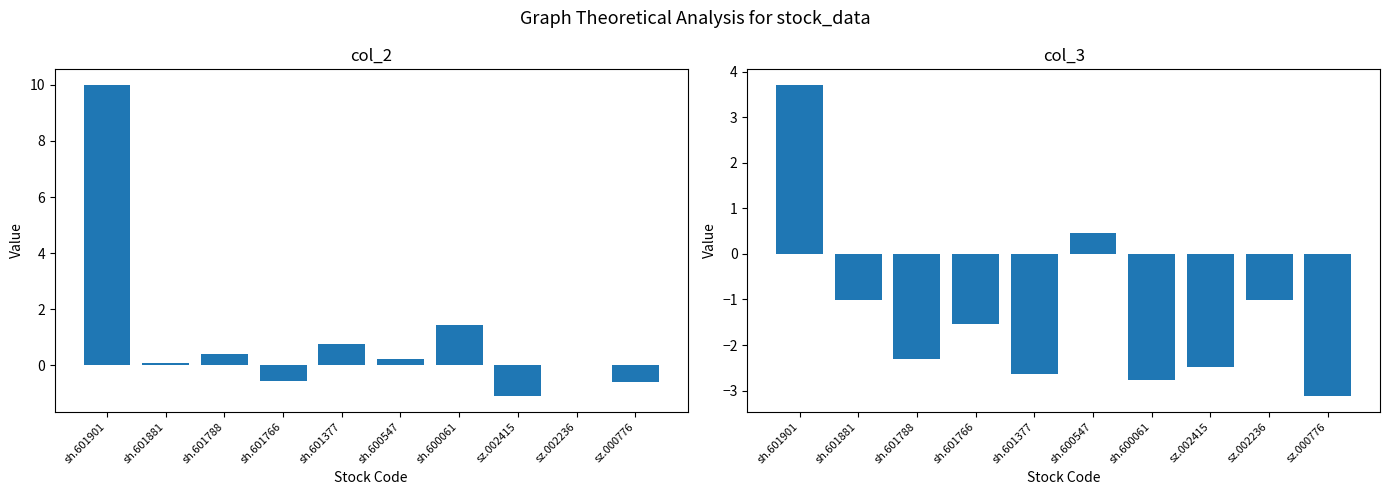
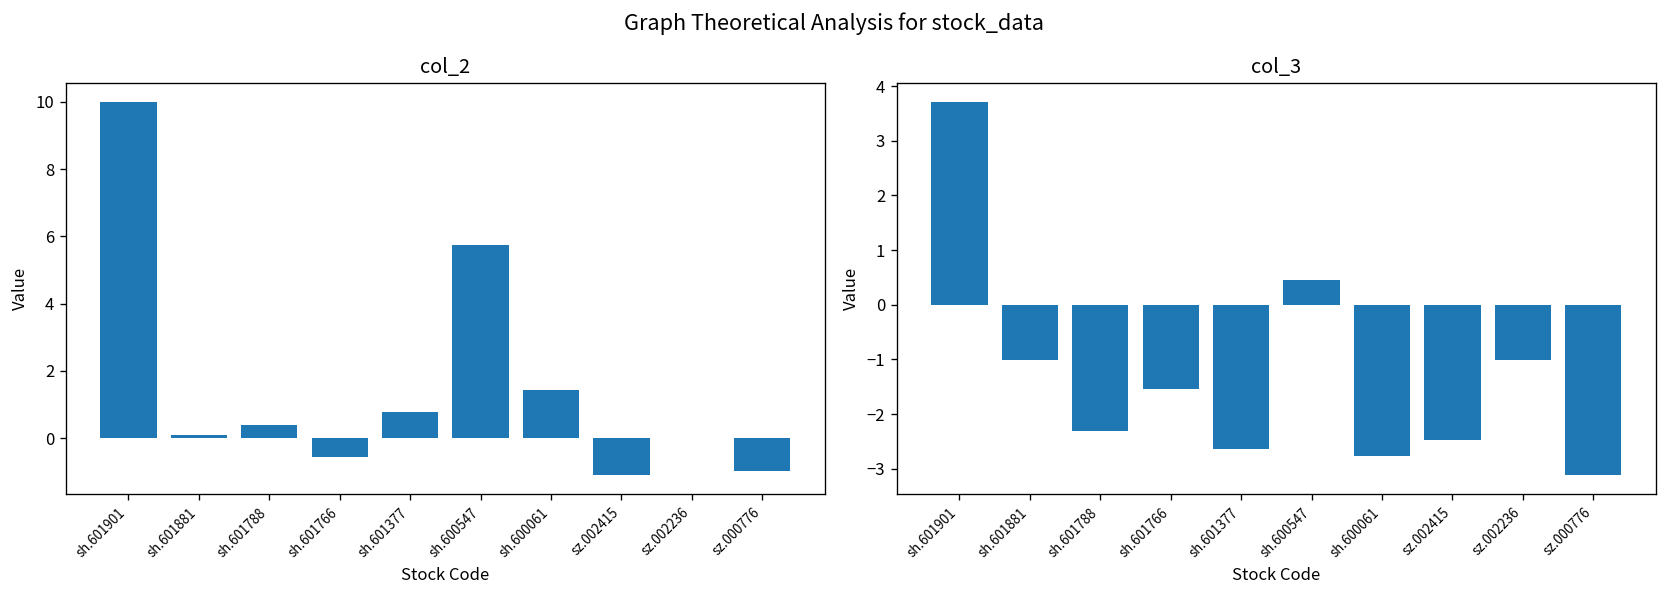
col_2, sh.600547: 0.2 -> 5.7
col_2, sz.000776: -0.6 -> -1.0
